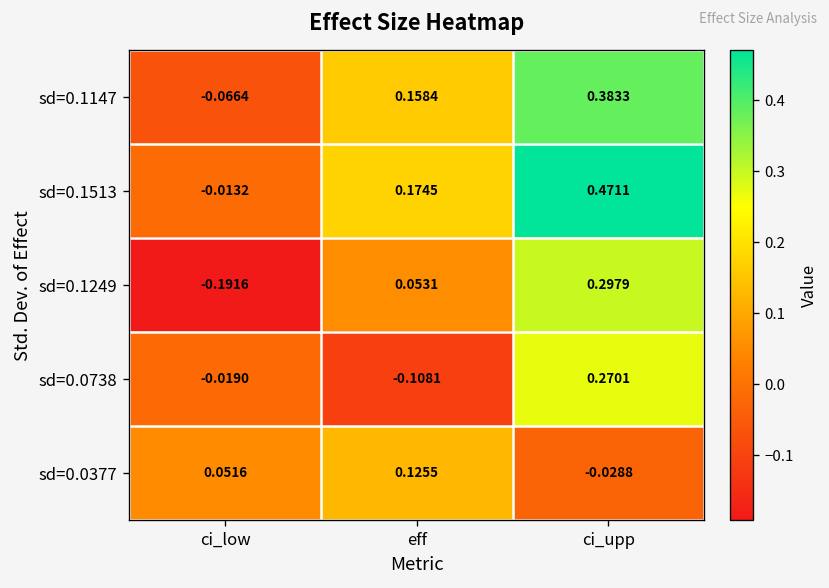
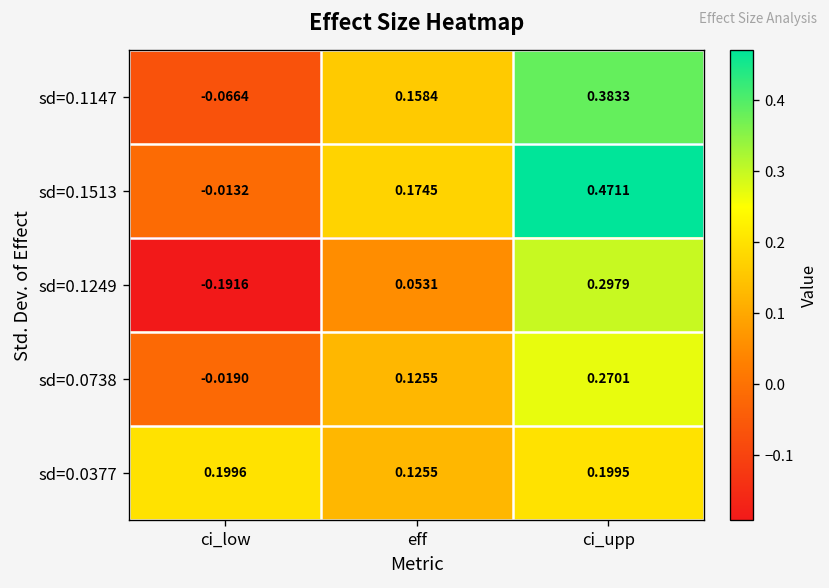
sd=0.0738, eff: -0.1081 -> 0.1255
sd=0.0377, ci_low: 0.0516 -> 0.1996
sd=0.0377, ci_upp: -0.0288 -> 0.1995
